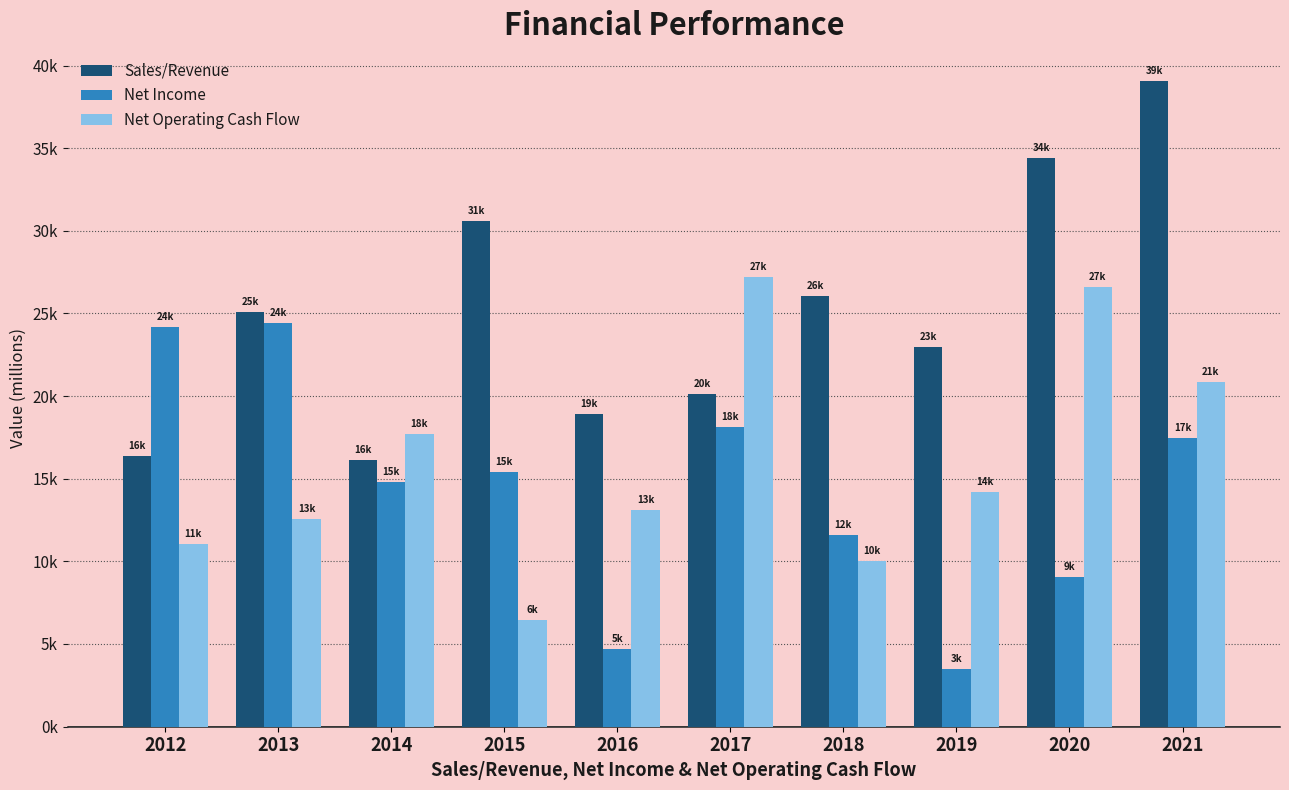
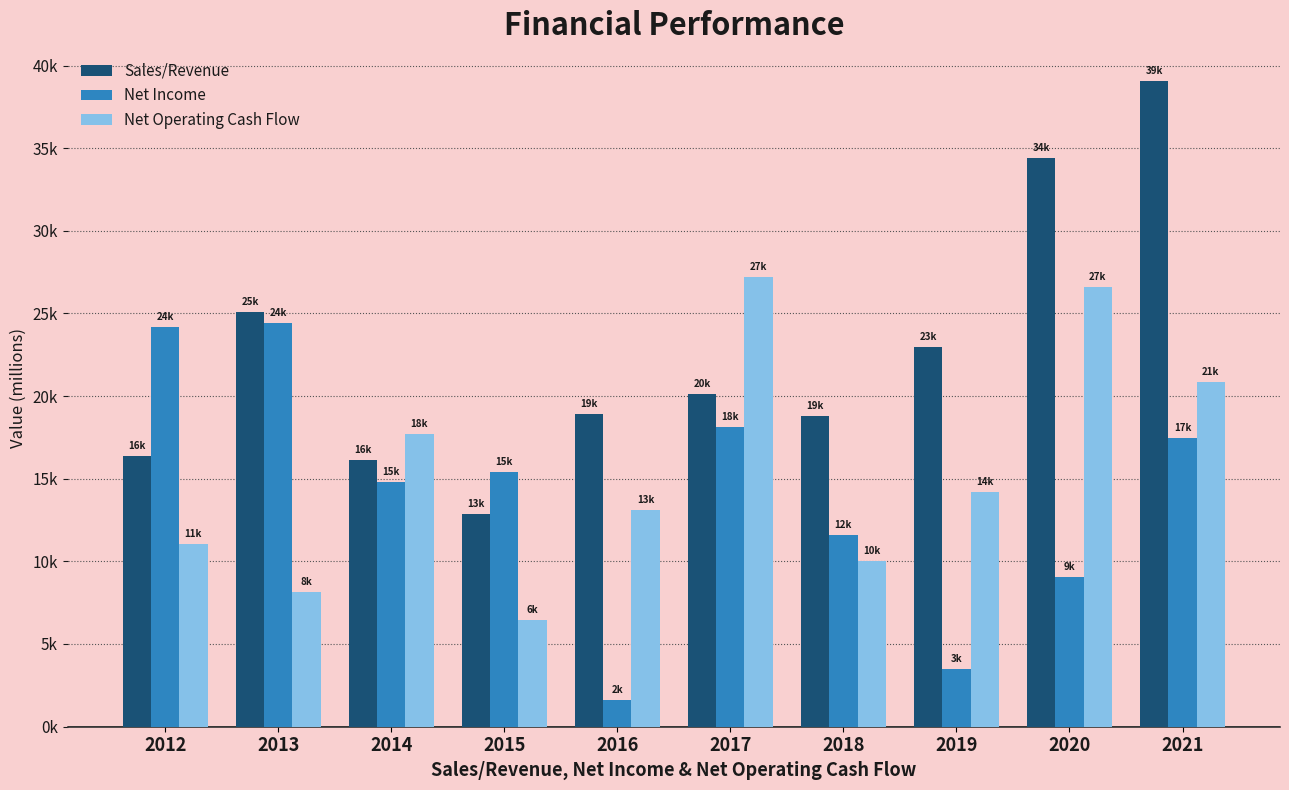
Net Operating Cash Flow, 2013: 13k -> 8k
Sales/Revenue, 2015: 31k -> 13k
Net Income, 2016: 5k -> 2k
Sales/Revenue, 2018: 26k -> 19k
